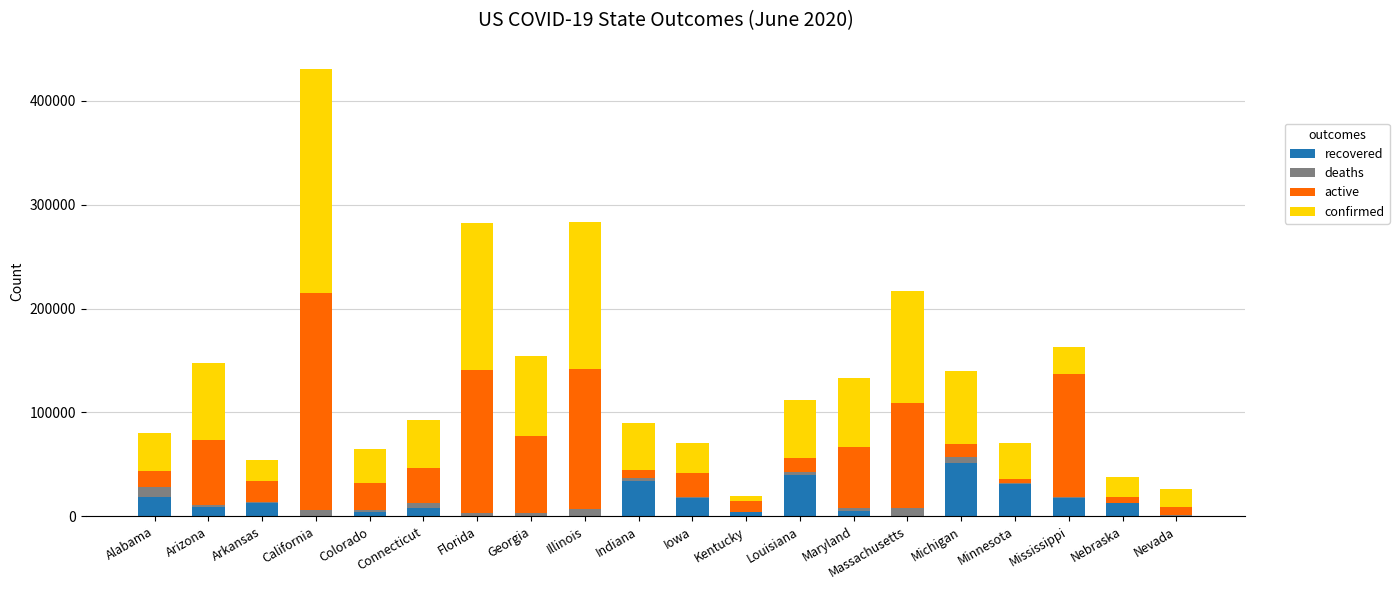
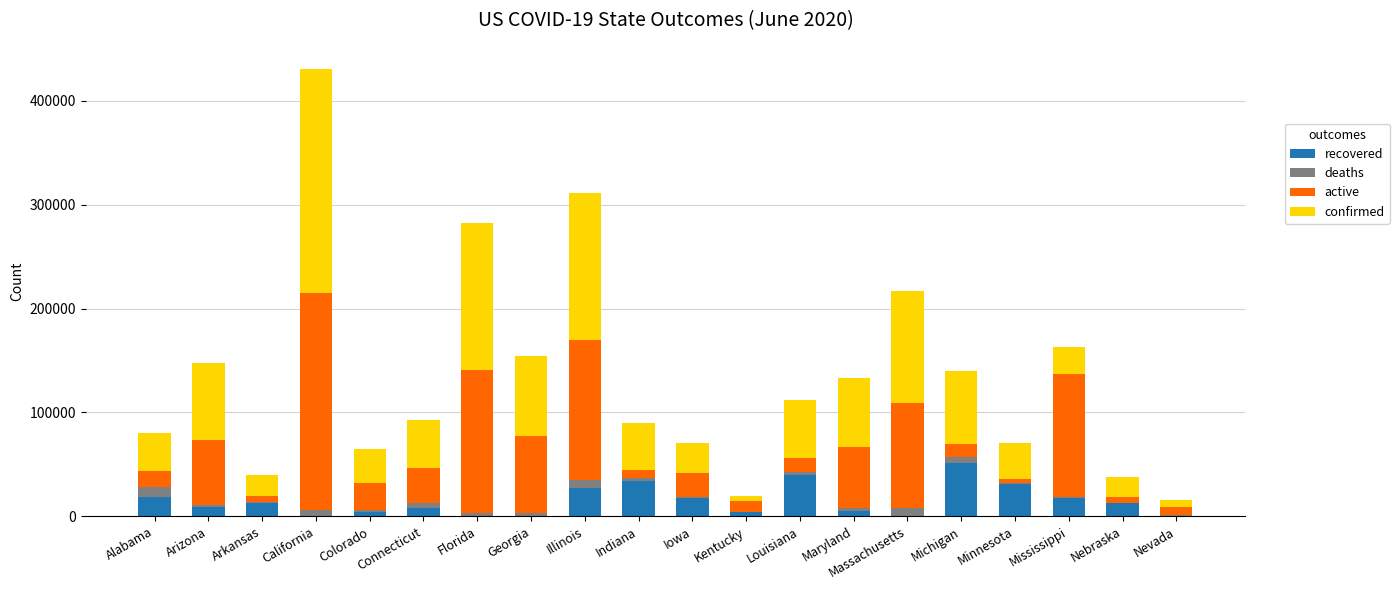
active, Arkansas: 21000 -> 6000
recovered, Illinois: 0 -> 28000
confirmed, Nevada: 17000 -> 6000
